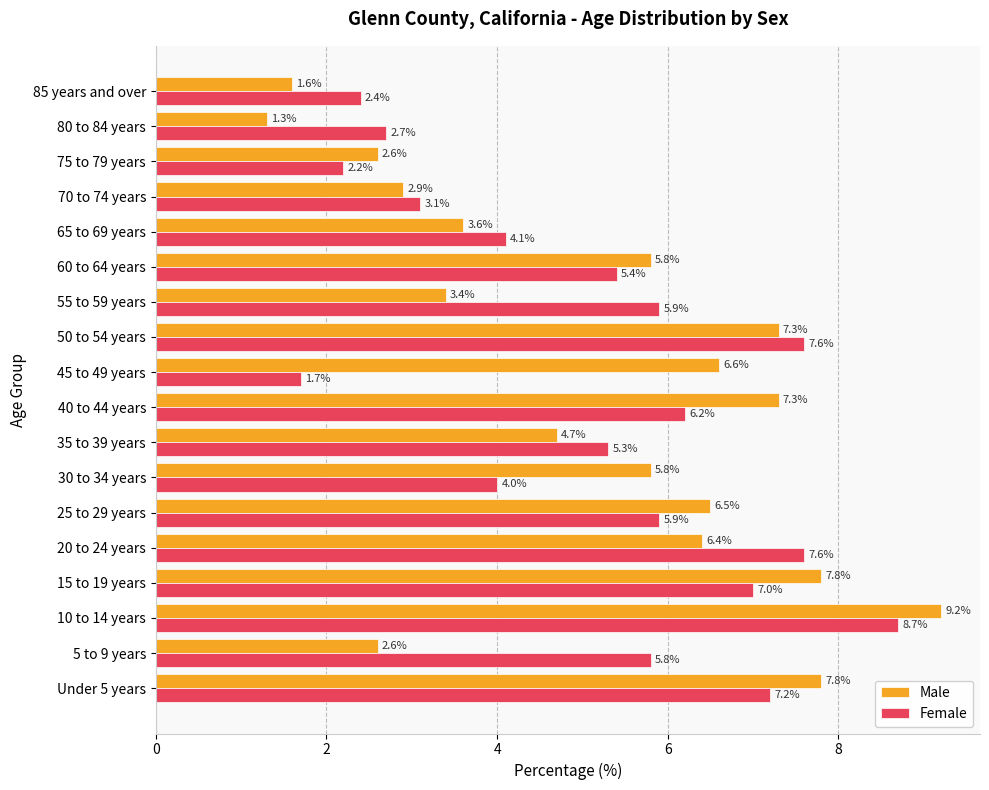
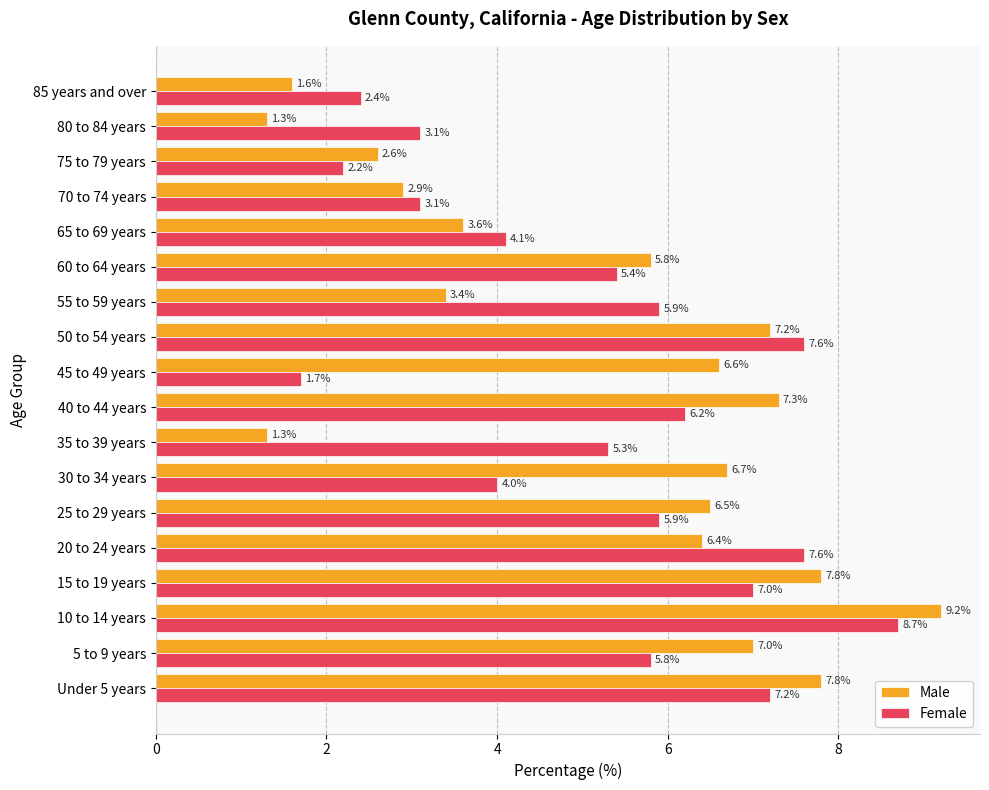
Female, 80 to 84 years: 2.7% -> 3.1%
Male, 50 to 54 years: 7.3% -> 7.2%
Male, 35 to 39 years: 4.7% -> 1.3%
Male, 30 to 34 years: 5.8% -> 6.7%
Male, 5 to 9 years: 2.6% -> 7.0%
